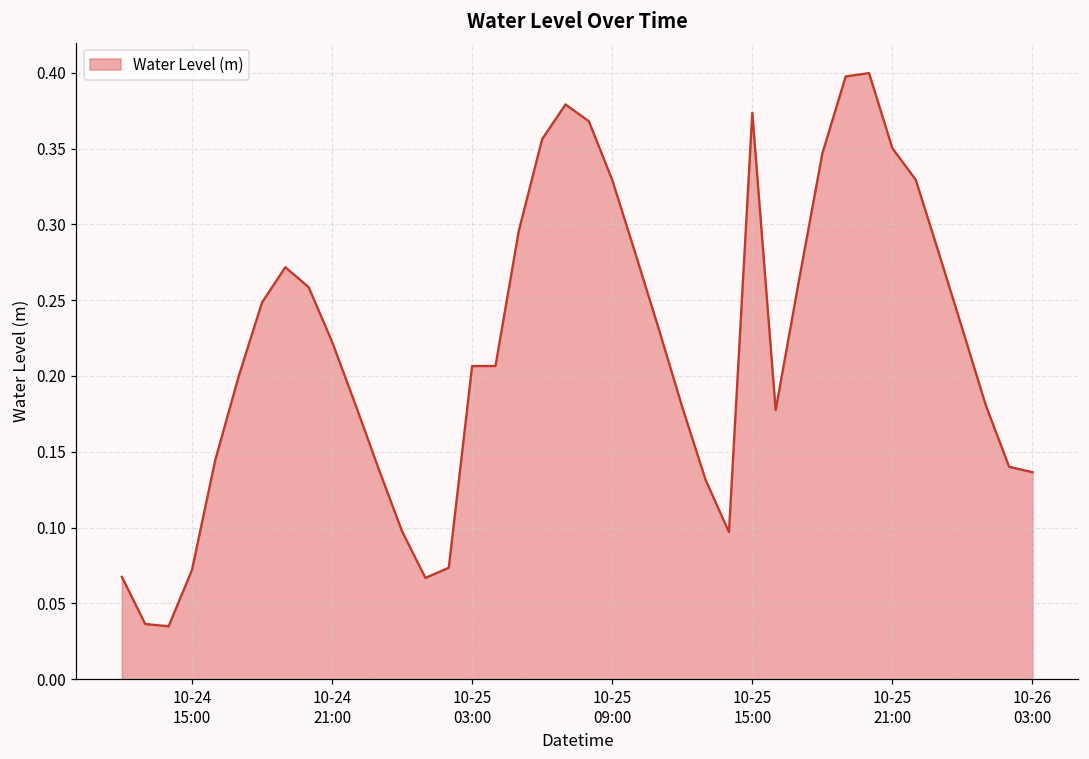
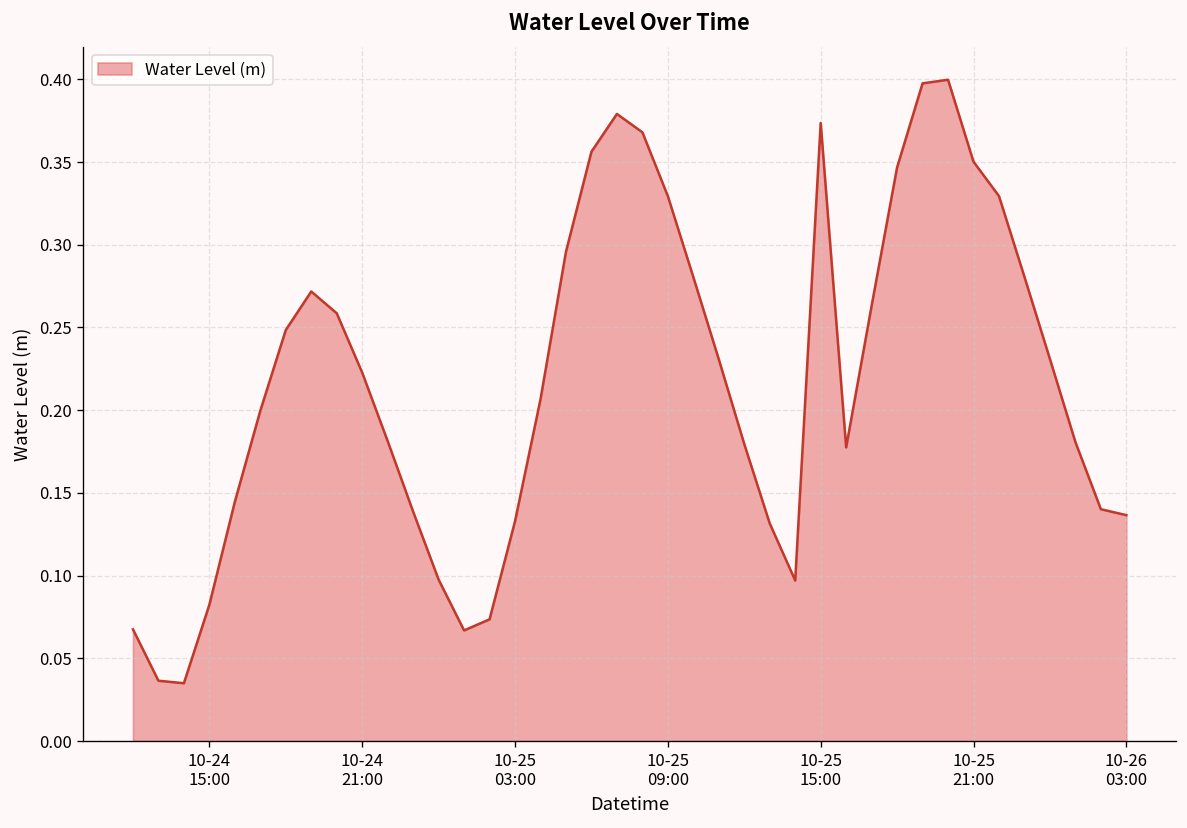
10-24 15:00: 0.072 -> 0.082
10-25 03:00: 0.207 -> 0.133
